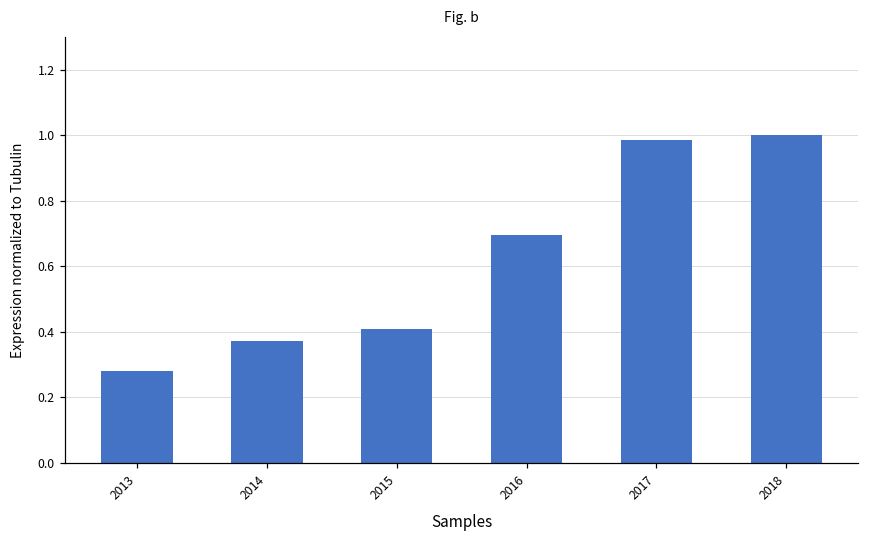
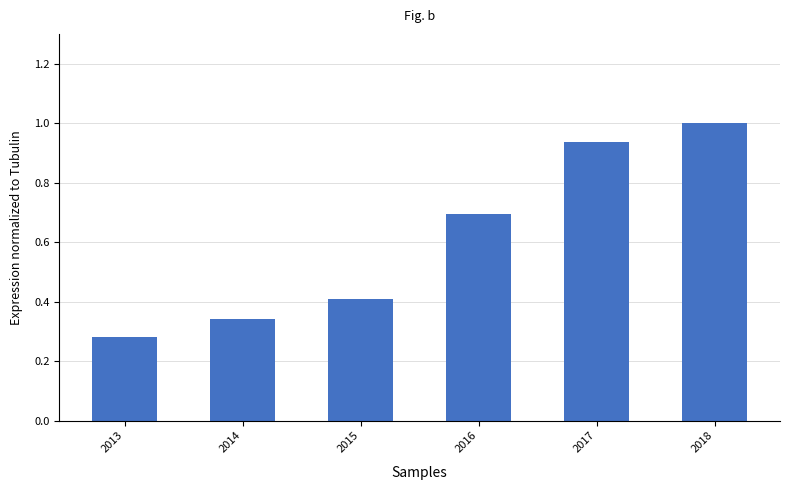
2014: 0.37 -> 0.34
2017: 0.99 -> 0.94
